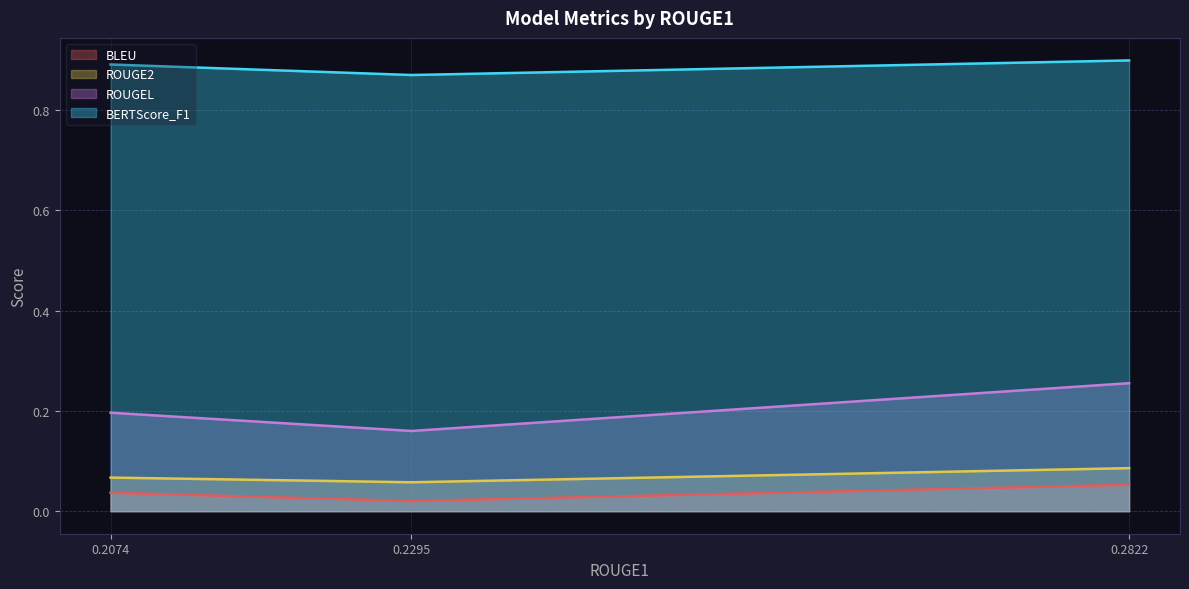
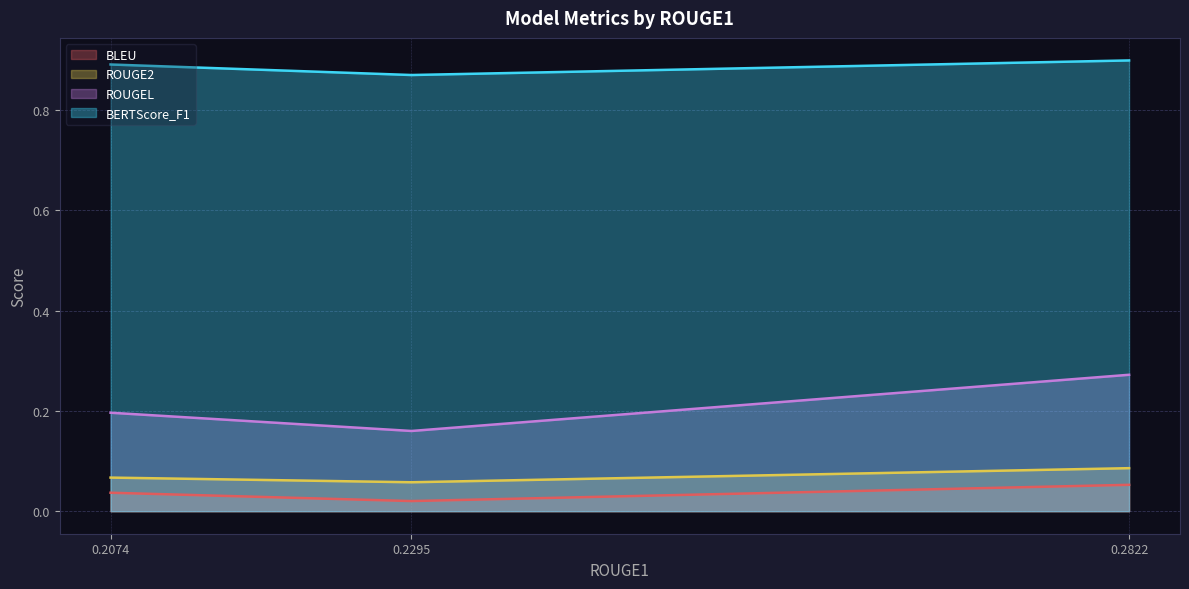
ROUGEL, 0.2822: 0.26 -> 0.27
